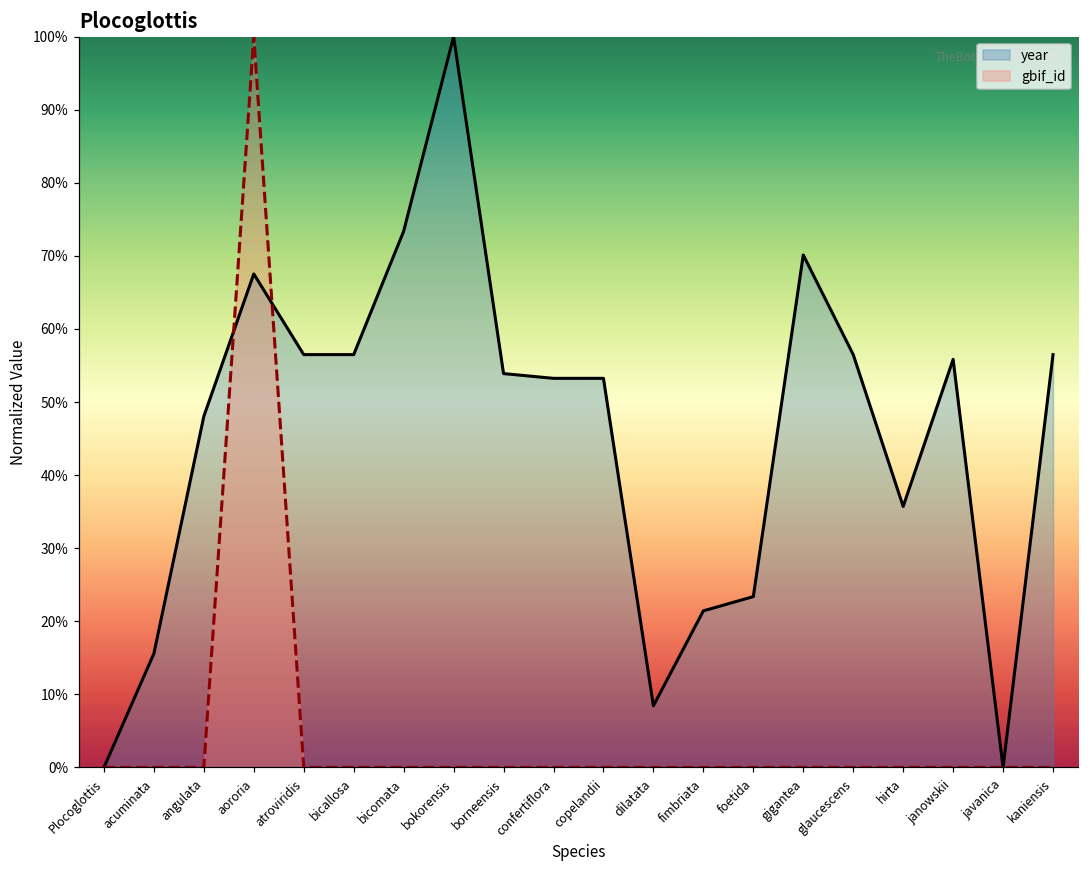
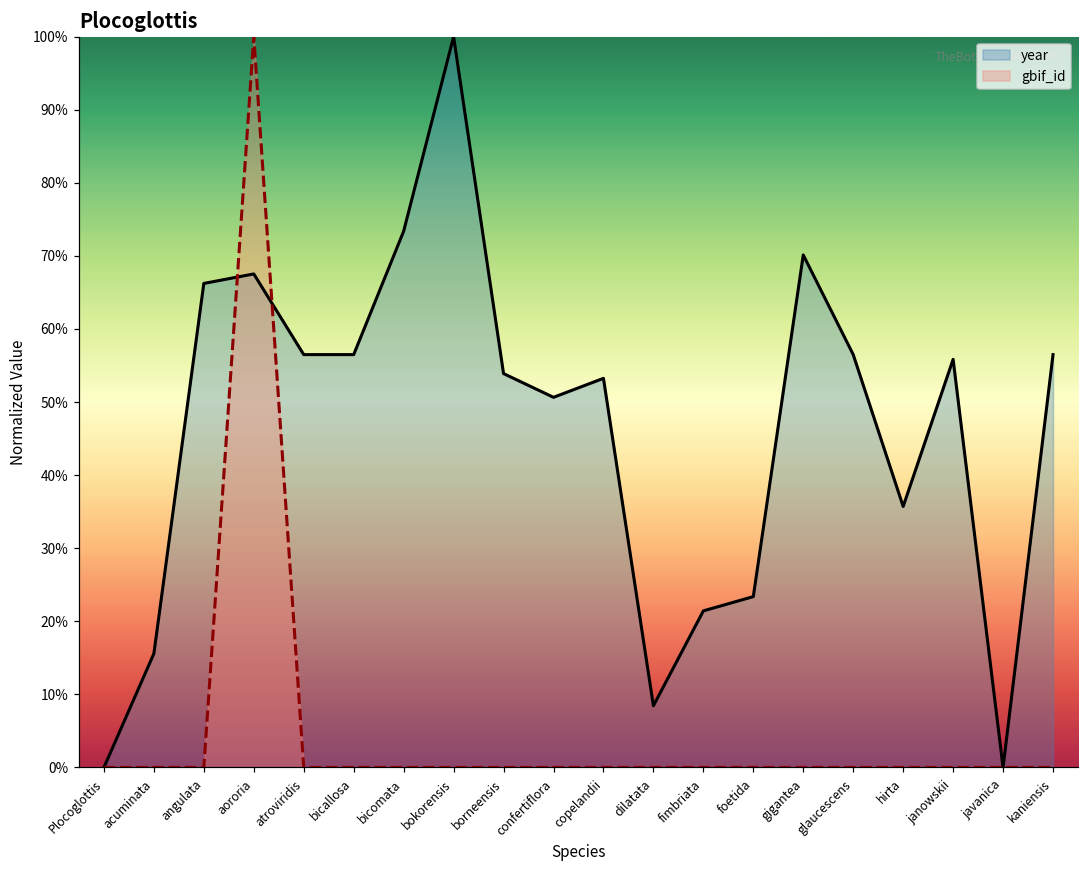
year, angulata: 48% -> 66%
year, confertiflora: 53% -> 51%
